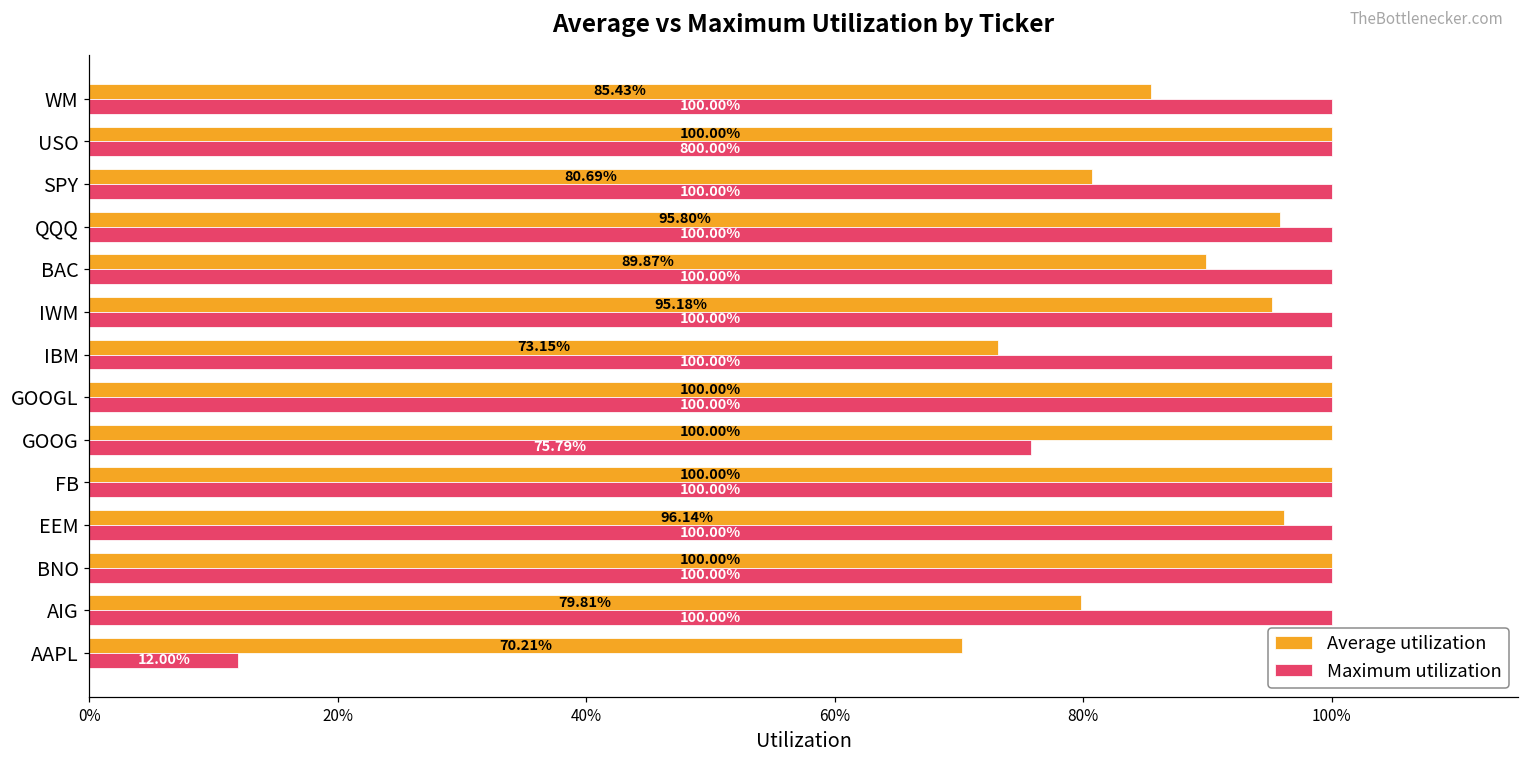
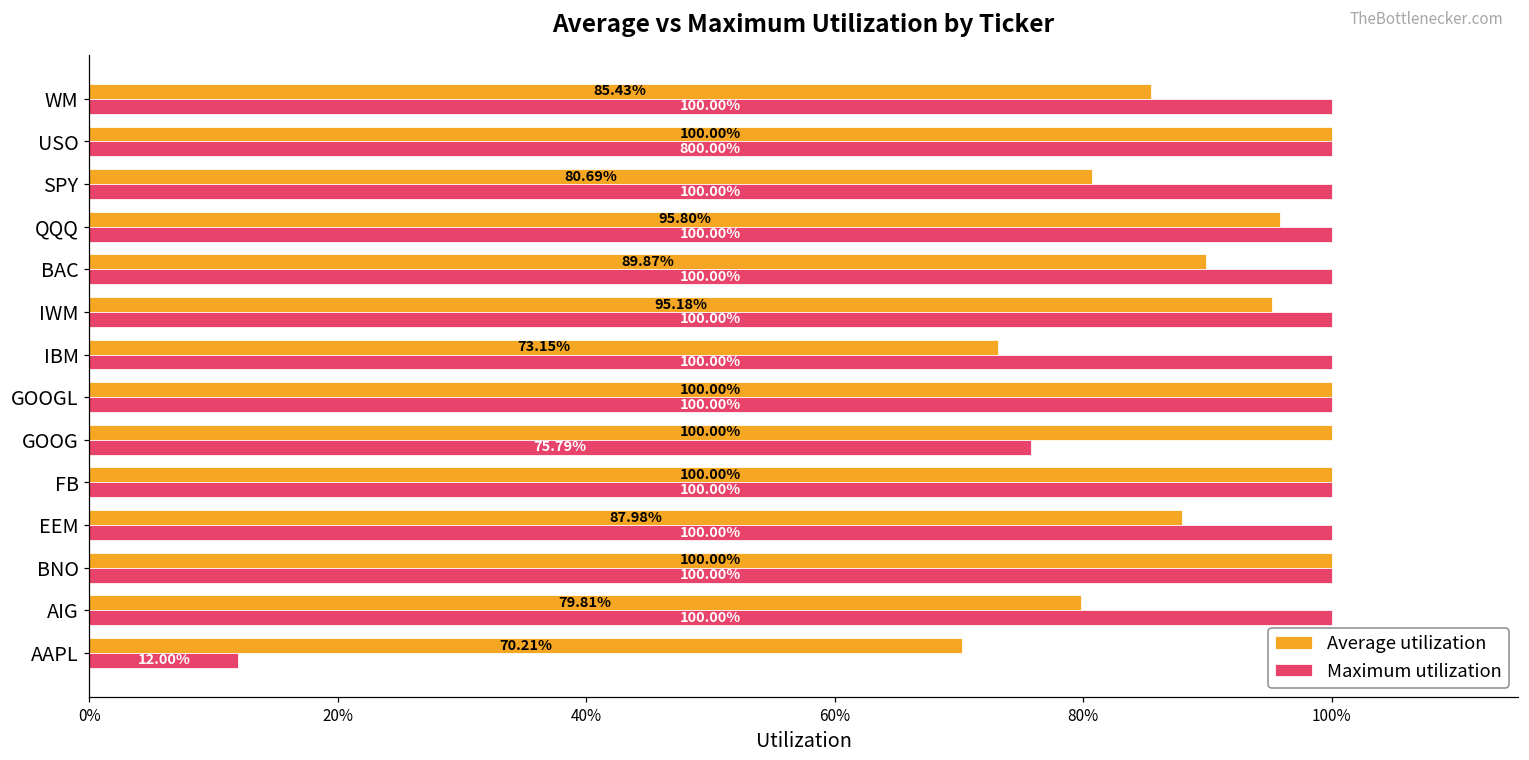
Average utilization, EEM: 96.14% -> 87.98%
